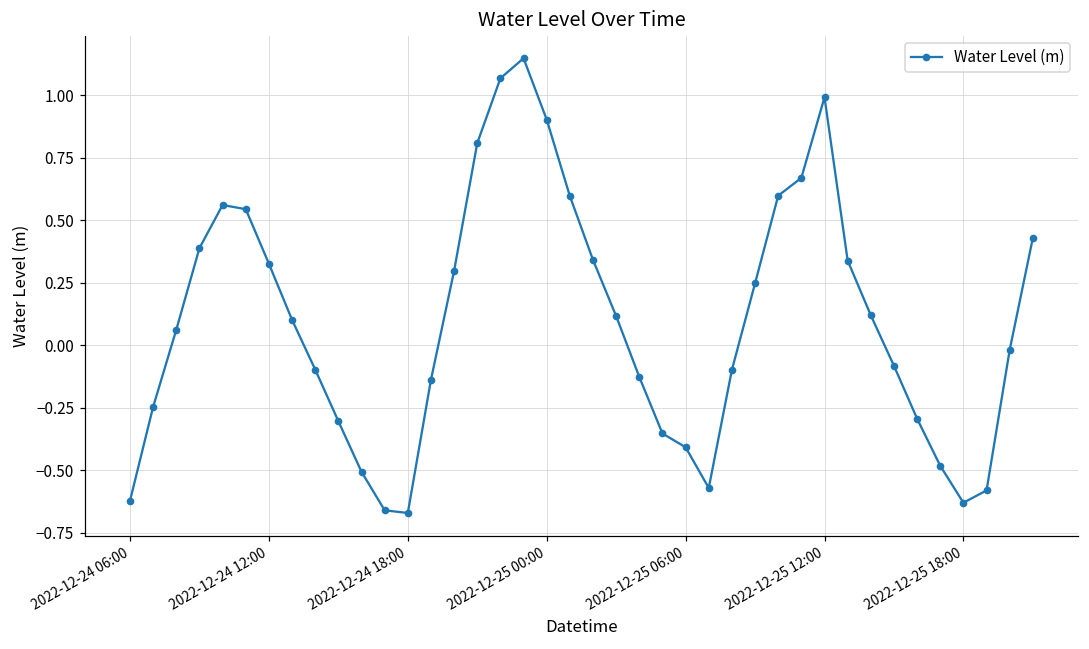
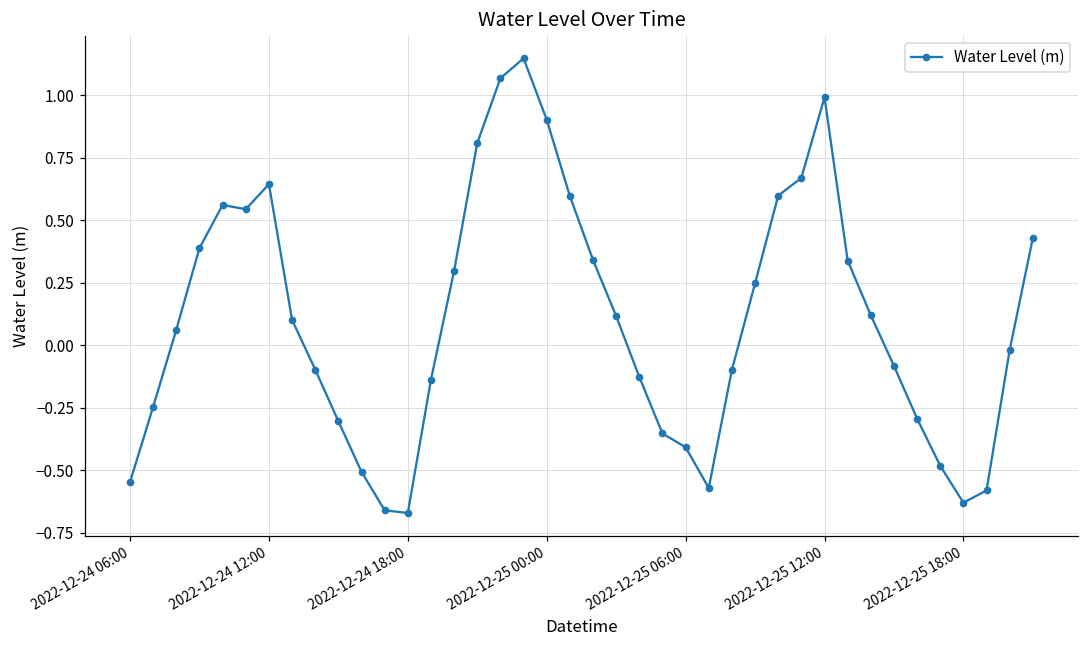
2022-12-24 06:00: -0.62 -> -0.55
2022-12-24 12:00: 0.33 -> 0.64
